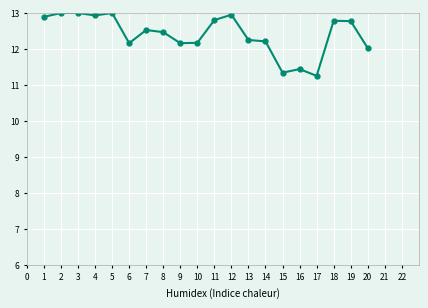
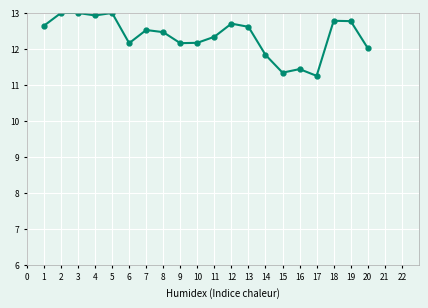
1: 12.9 -> 12.6
11: 12.8 -> 12.3
12: 12.9 -> 12.7
13: 12.2 -> 12.6
14: 12.2 -> 11.8
